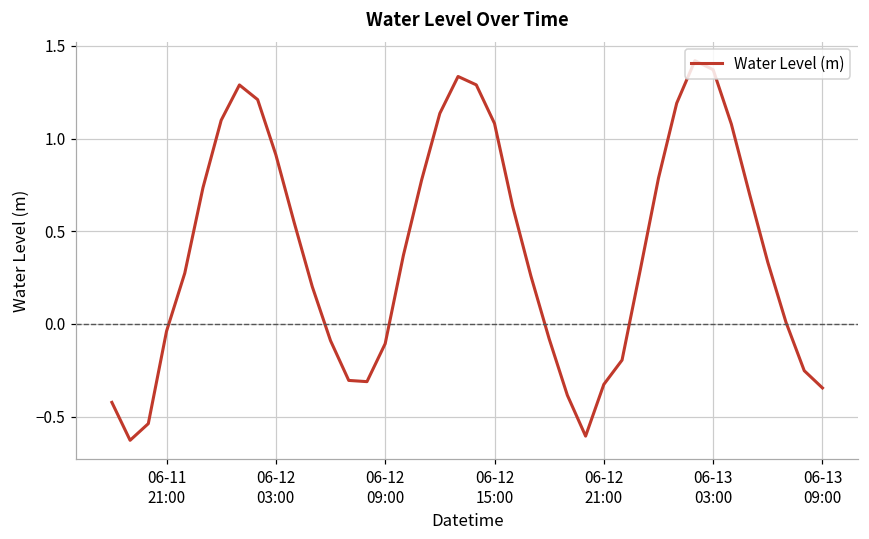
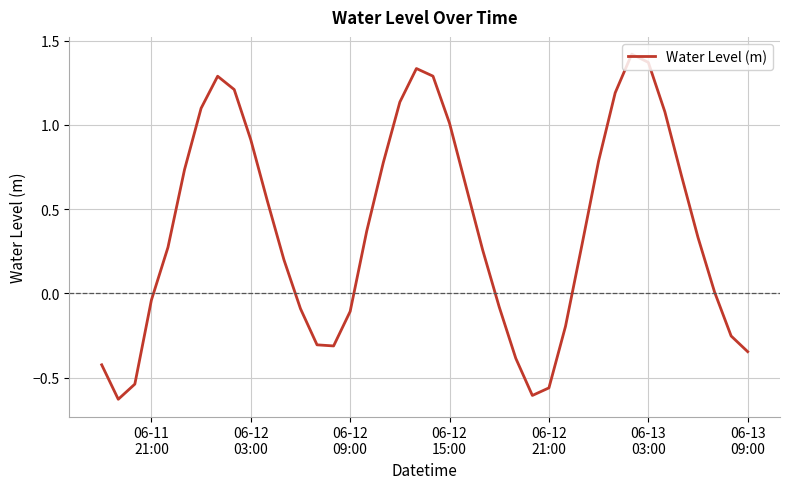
06-12 15:00: 1.08 -> 1.01
06-12 21:00: -0.33 -> -0.56
